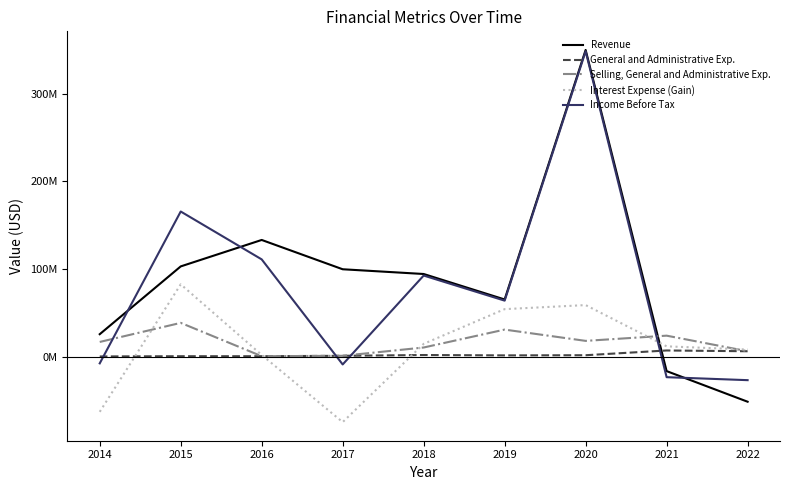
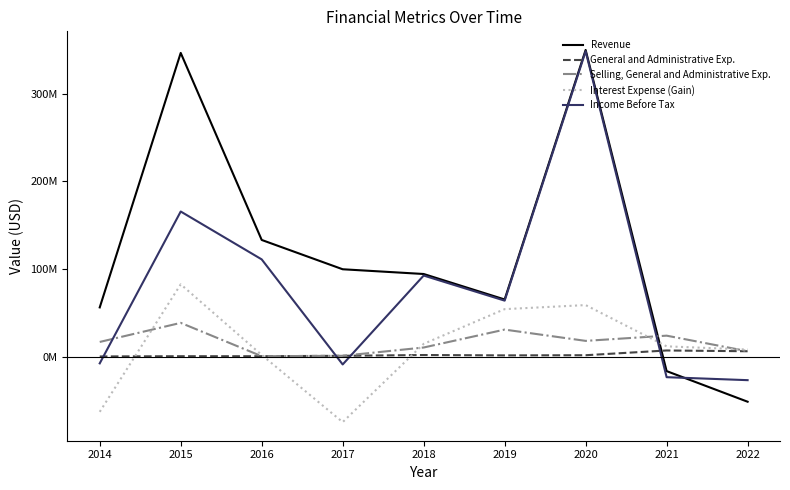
Revenue, 2014: 30000000 -> 60000000
Revenue, 2015: 100000000 -> 350000000
